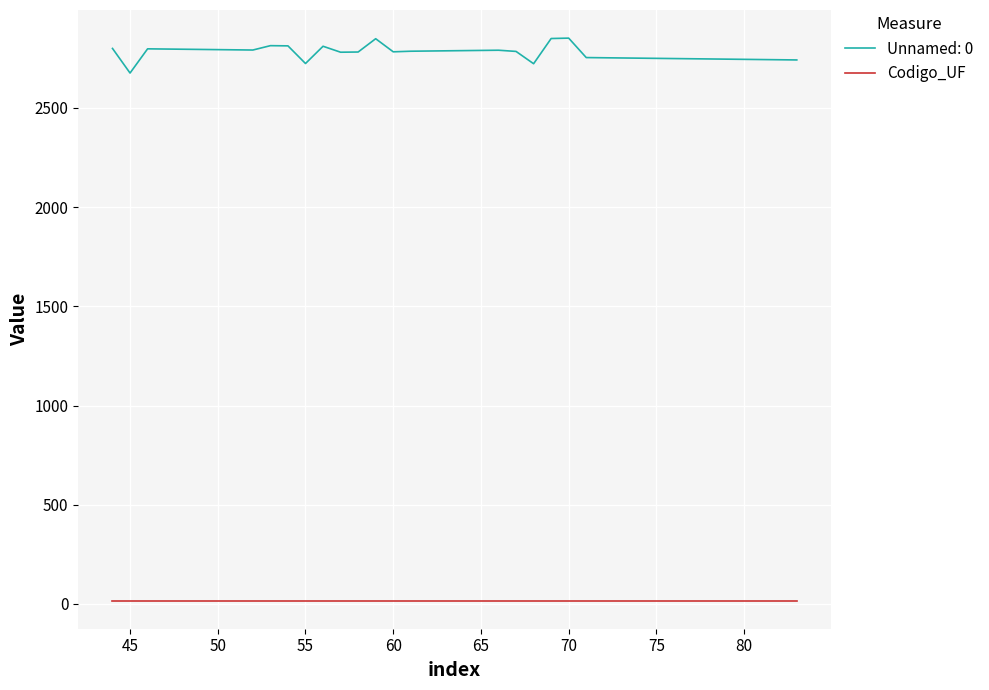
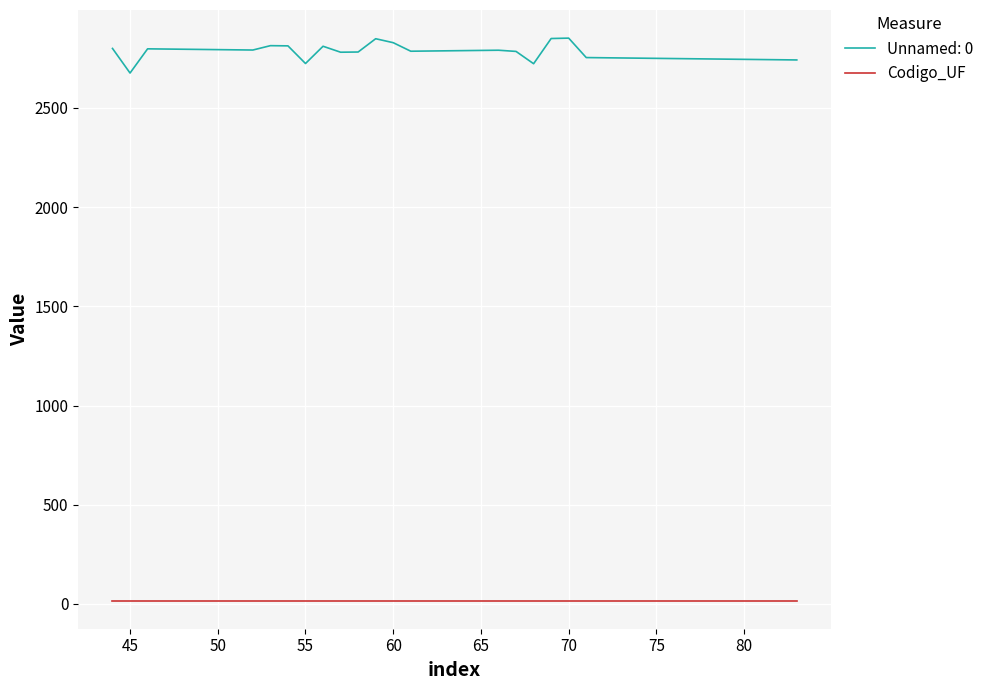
Unnamed: 0, 60: 2780 -> 2830
